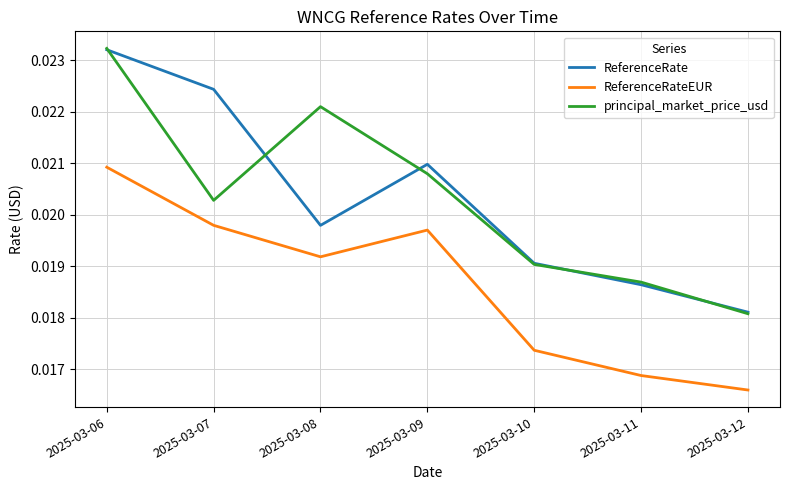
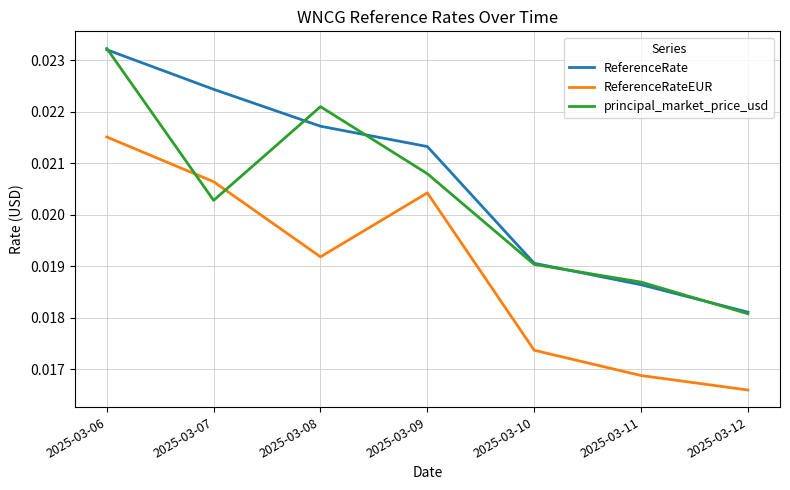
ReferenceRateEUR, 2025-03-06: 0.0209 -> 0.0215
ReferenceRateEUR, 2025-03-07: 0.0198 -> 0.0206
ReferenceRate, 2025-03-08: 0.0198 -> 0.0217
ReferenceRate, 2025-03-09: 0.0210 -> 0.0213
ReferenceRateEUR, 2025-03-09: 0.0197 -> 0.0204
